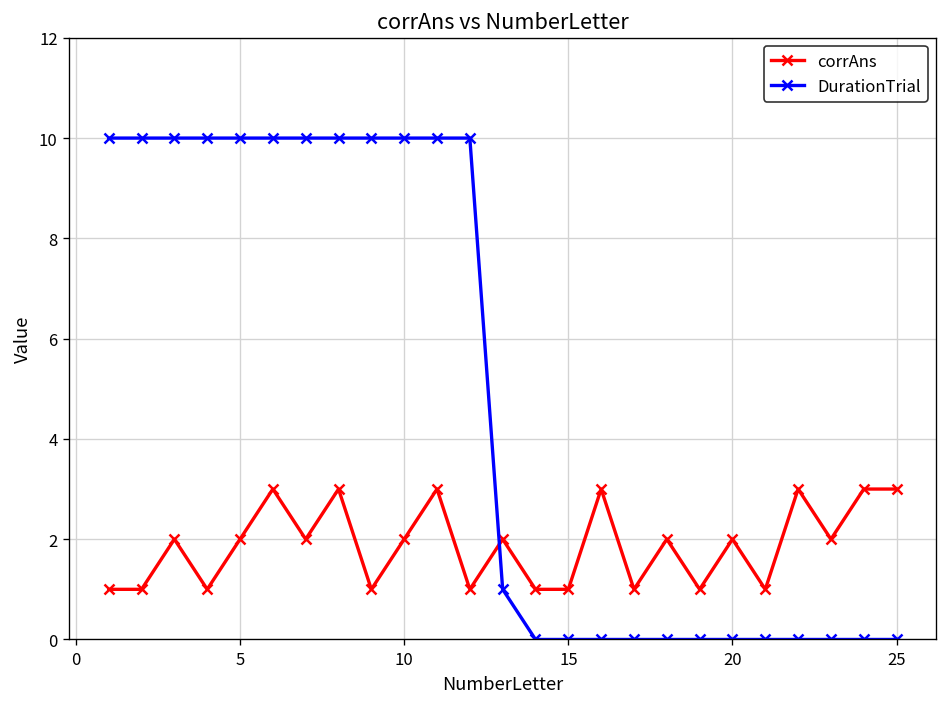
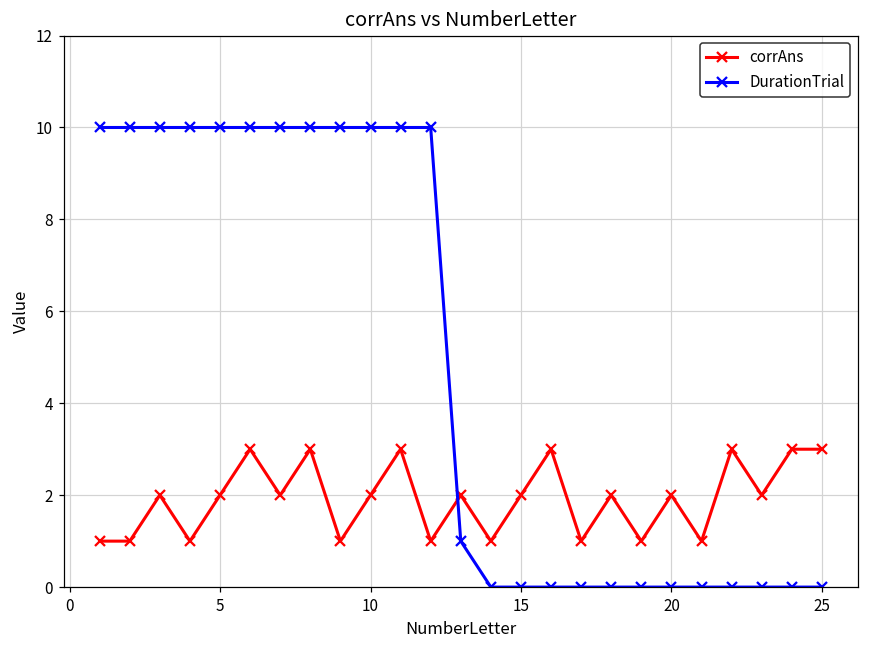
corrAns, 15: 1 -> 2
